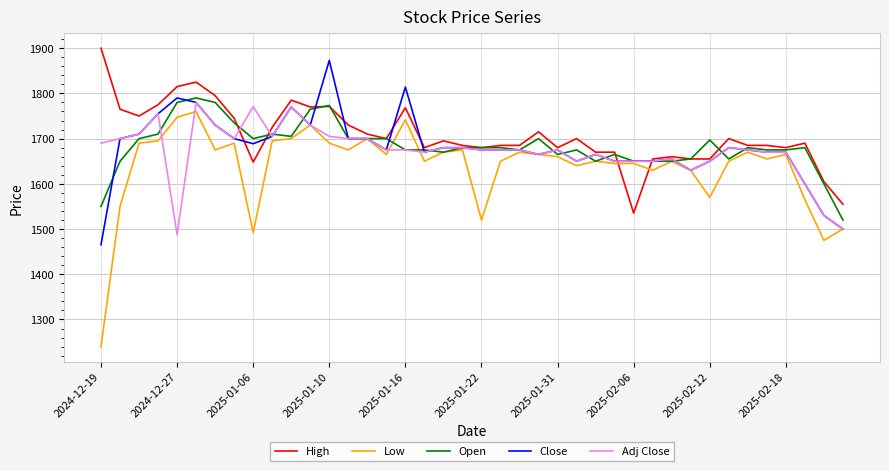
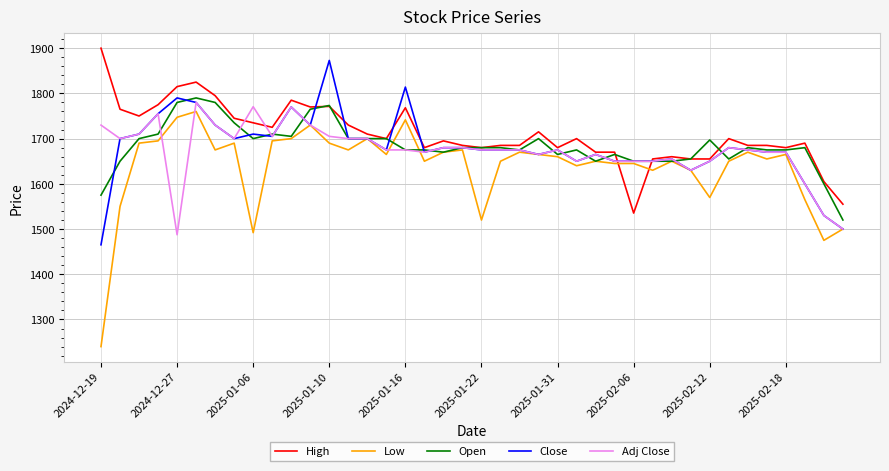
Open, 2024-12-19: 1550 -> 1580
Adj Close, 2024-12-19: 1690 -> 1730
High, 2025-01-06: 1650 -> 1740
Close, 2025-01-06: 1690 -> 1710
